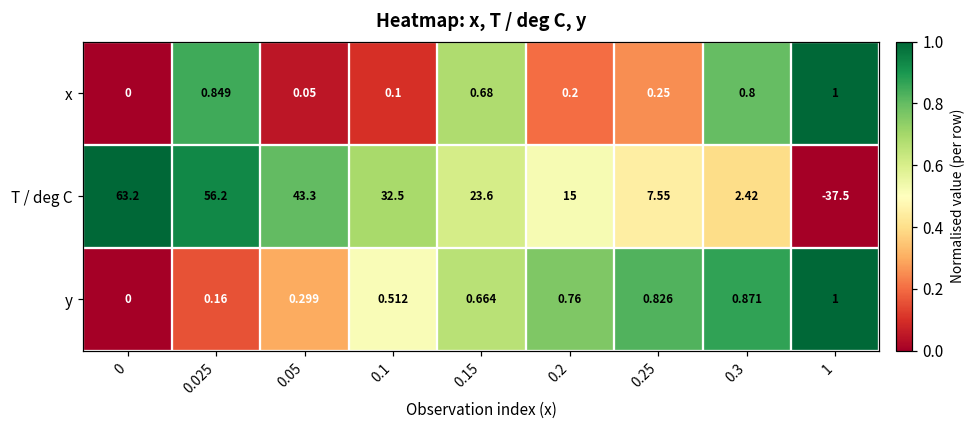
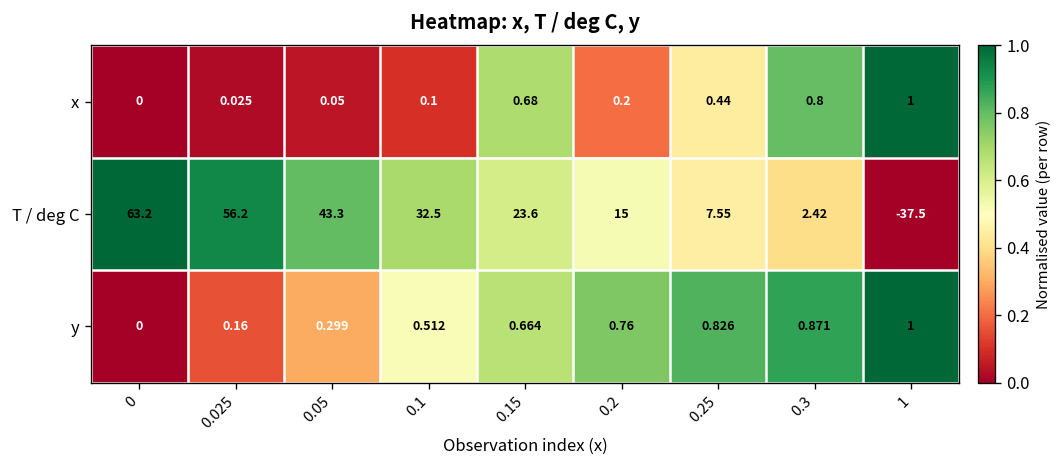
x, 0.025: 0.849 -> 0.025
x, 0.25: 0.25 -> 0.44
